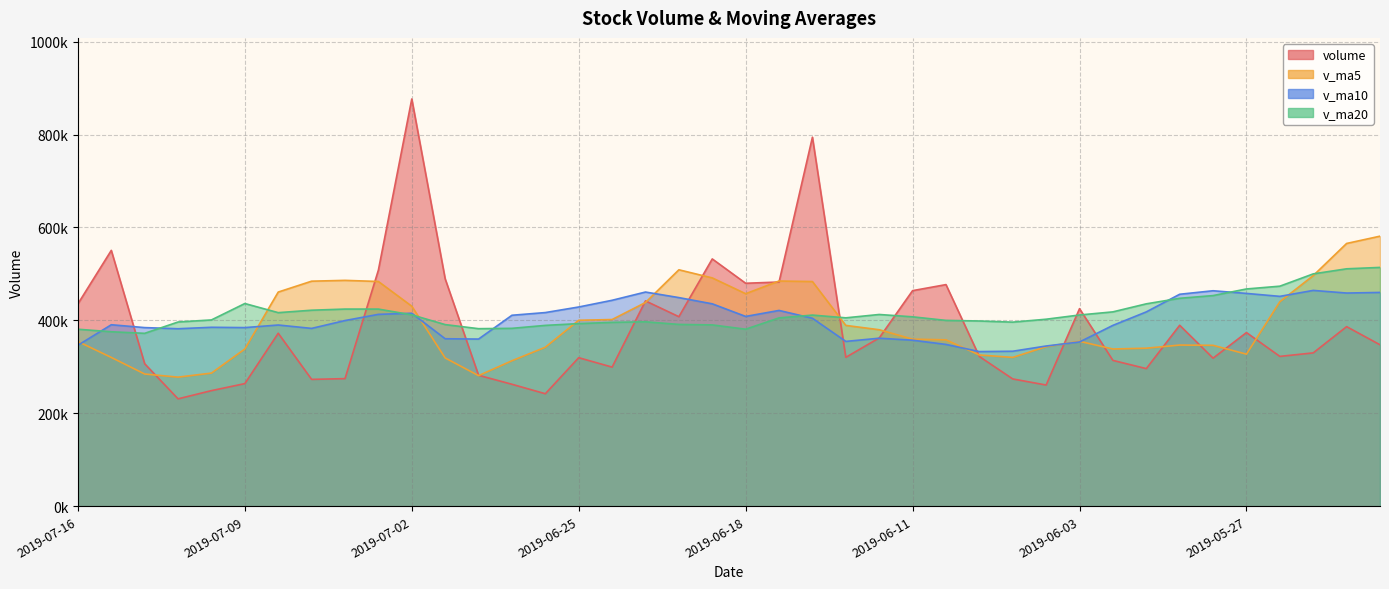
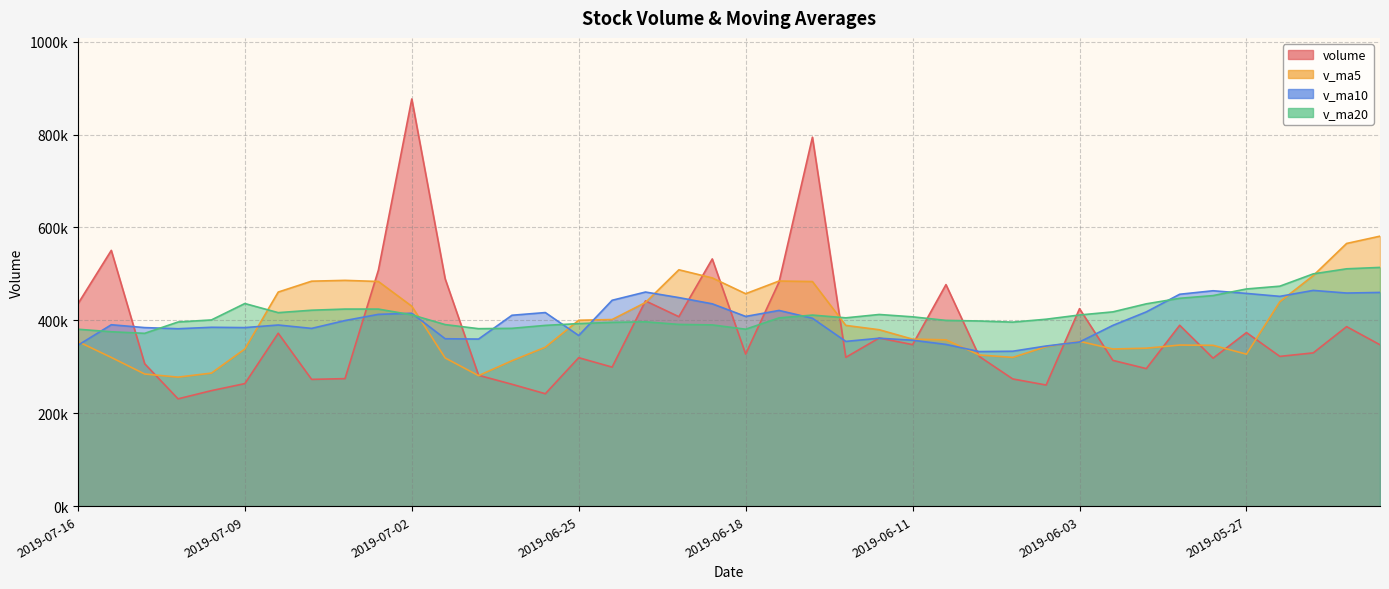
v_ma10, 2019-06-25: 430000 -> 370000
volume, 2019-06-18: 480000 -> 330000
volume, 2019-06-11: 460000 -> 350000
